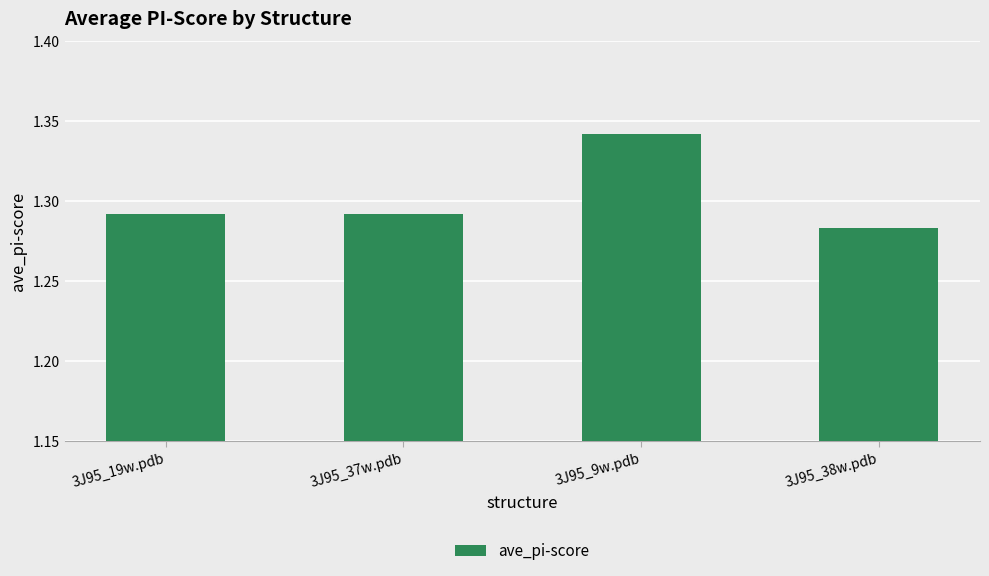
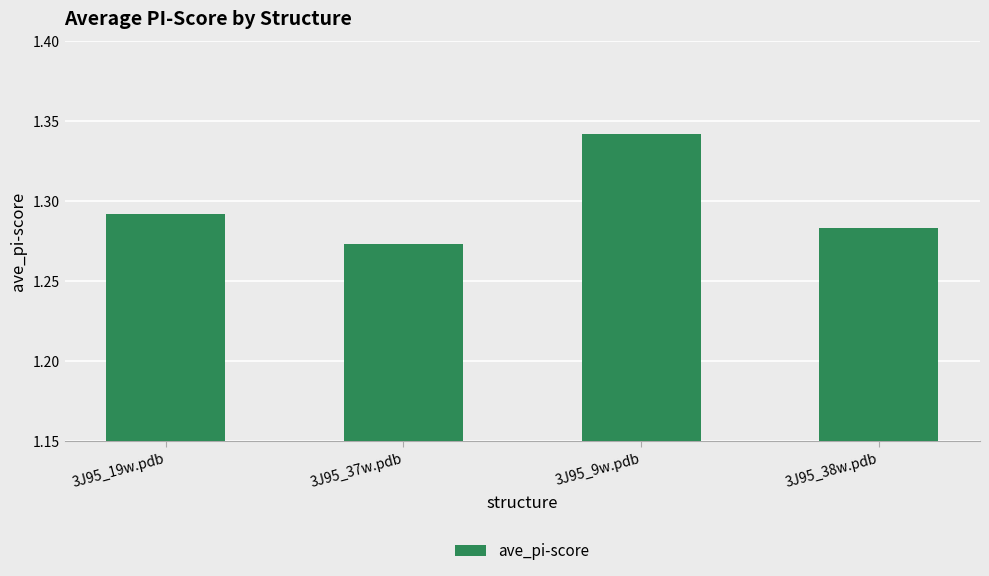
3J95_37w.pdb: 1.292 -> 1.273
